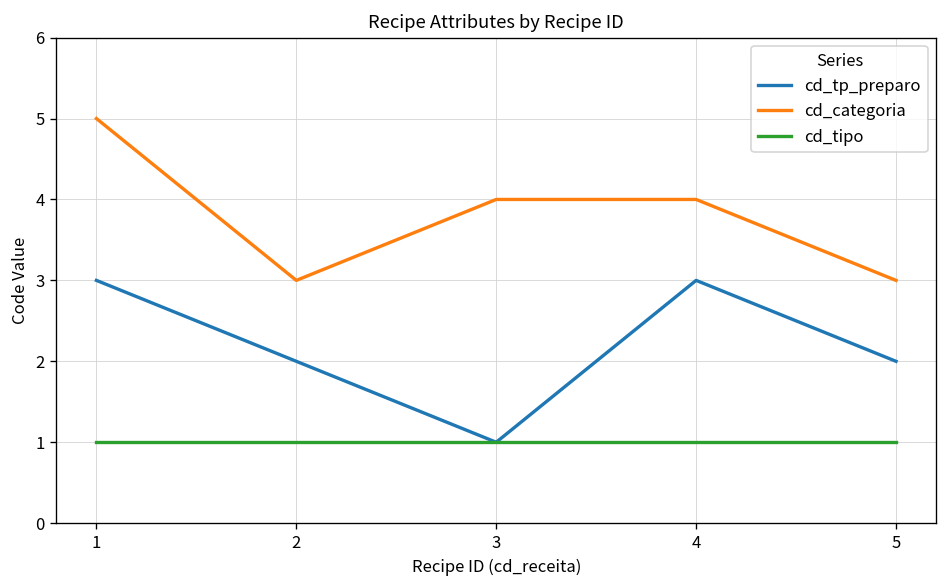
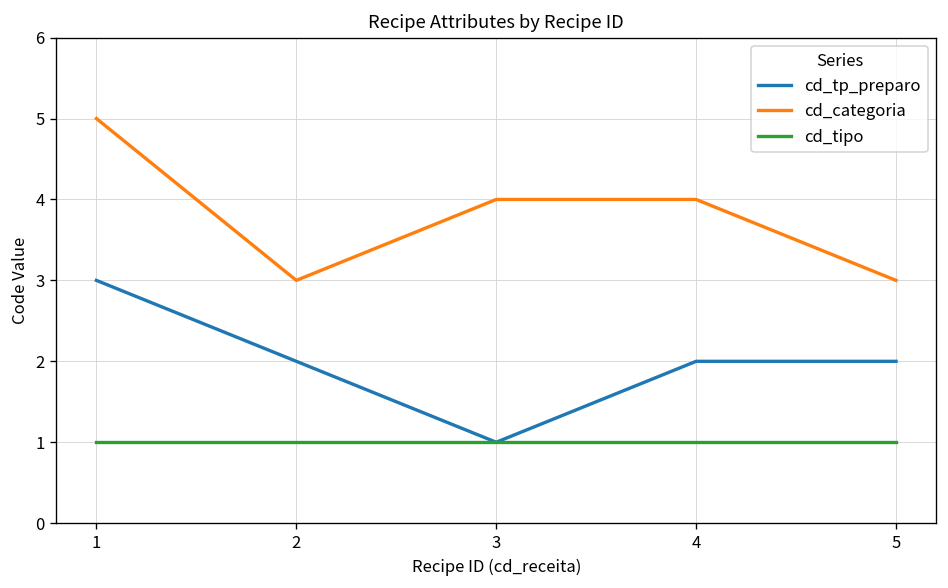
cd_tp_preparo, 4: 3 -> 2
